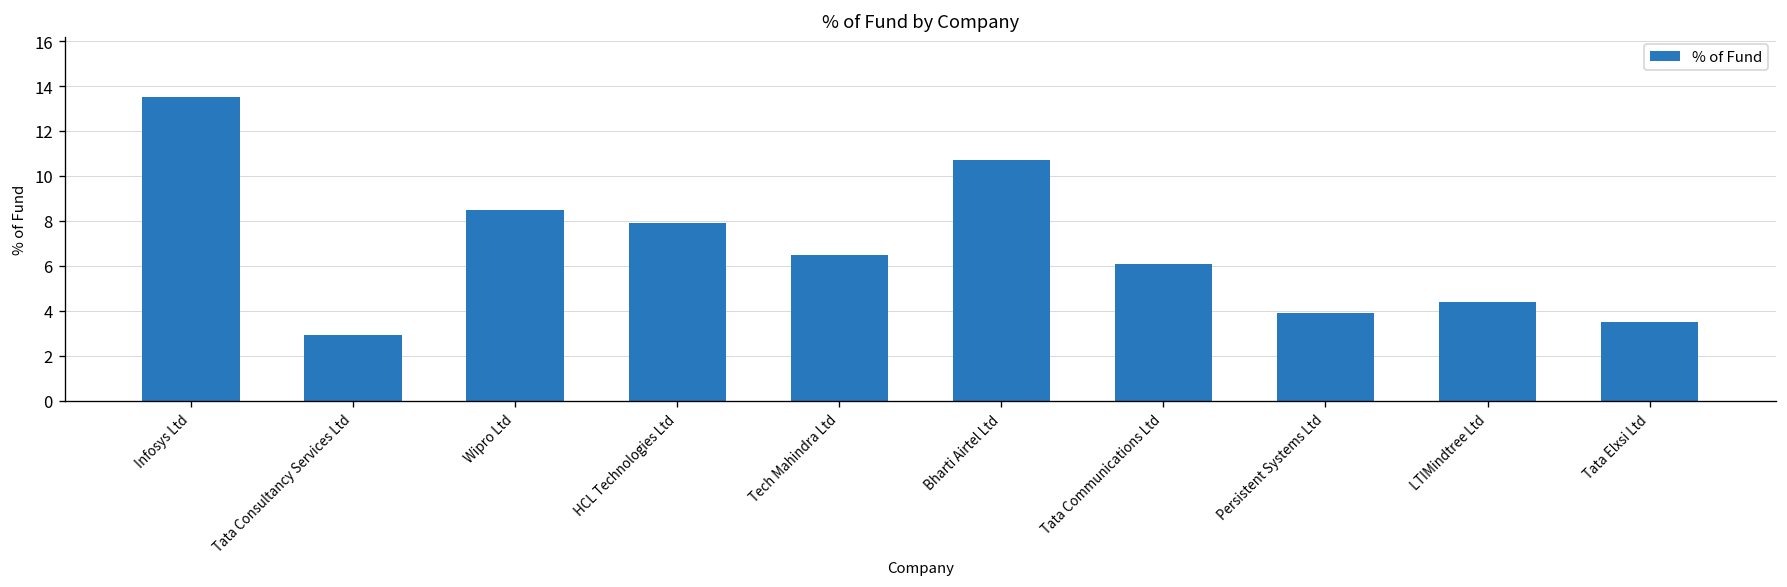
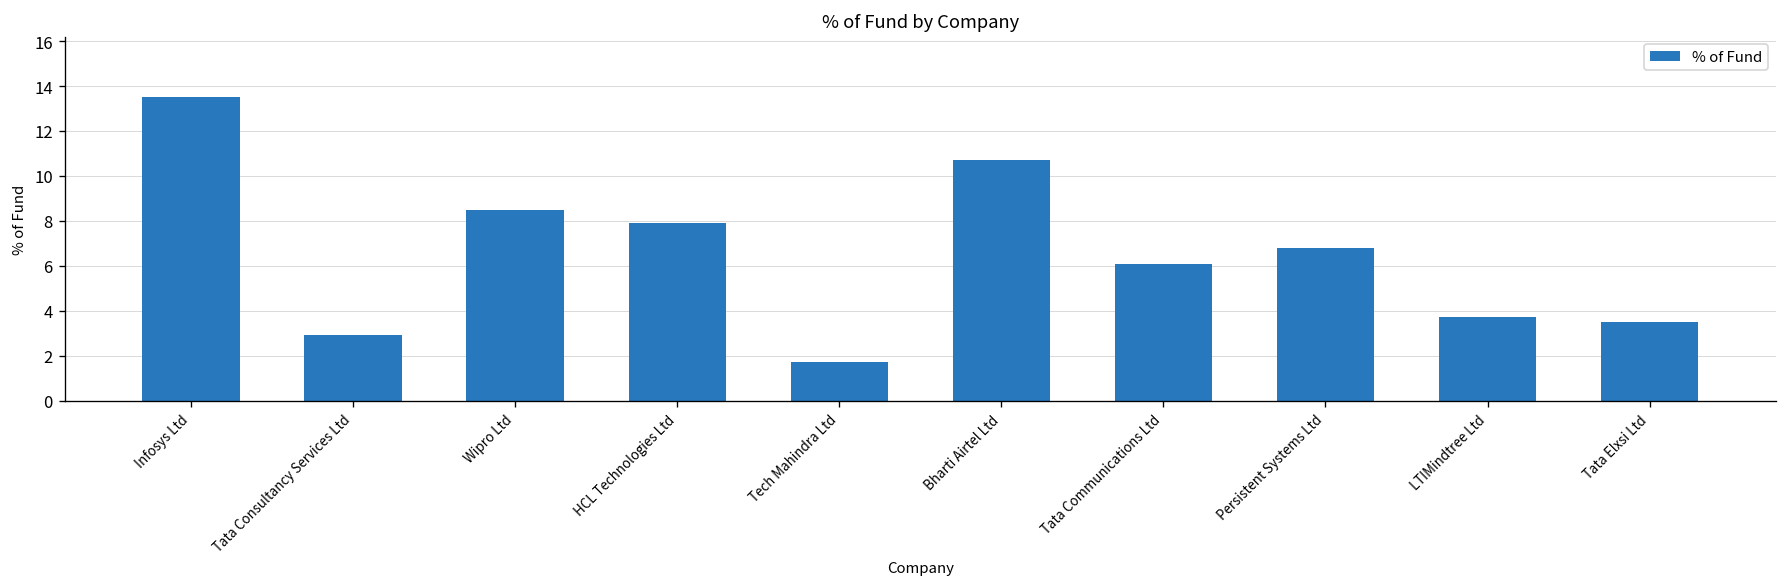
Tech Mahindra Ltd: 6.5 -> 1.7
Persistent Systems Ltd: 3.9 -> 6.8
LTIMindtree Ltd: 4.4 -> 3.7
